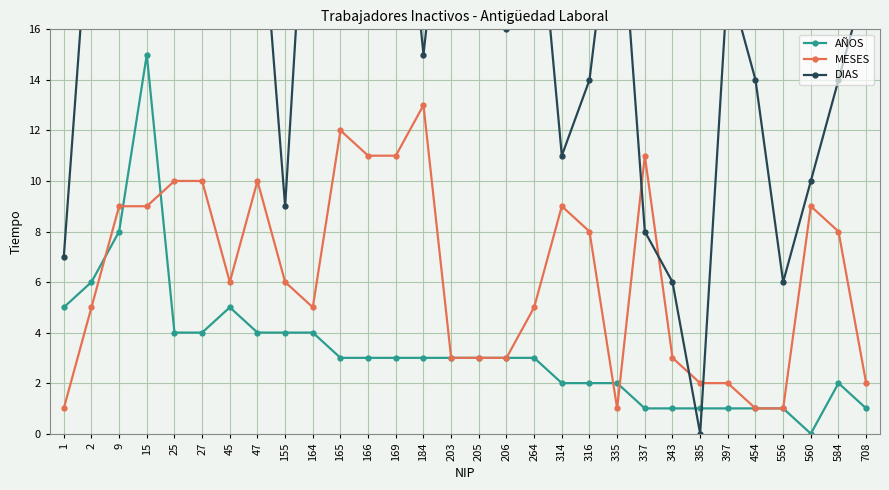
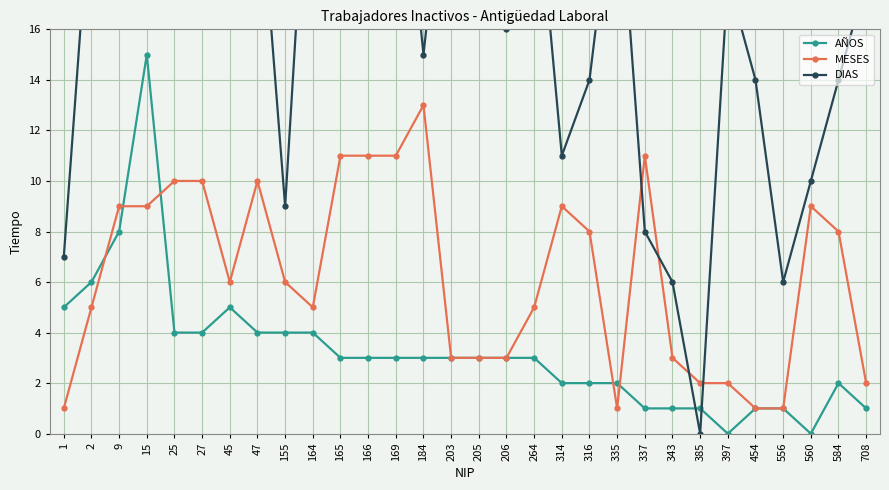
MESES, 165: 12 -> 11
AÑOS, 397: 1 -> 0
